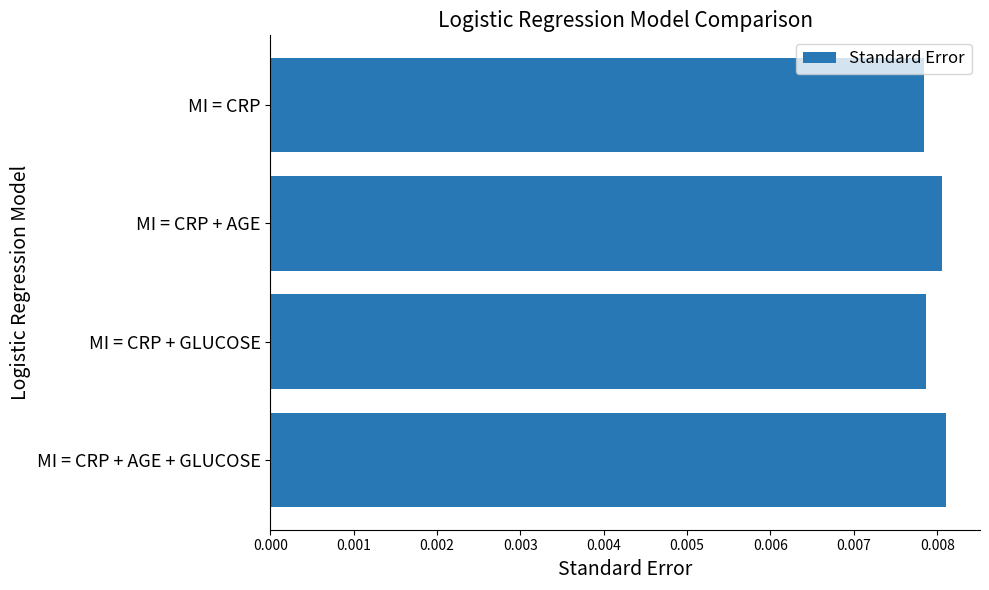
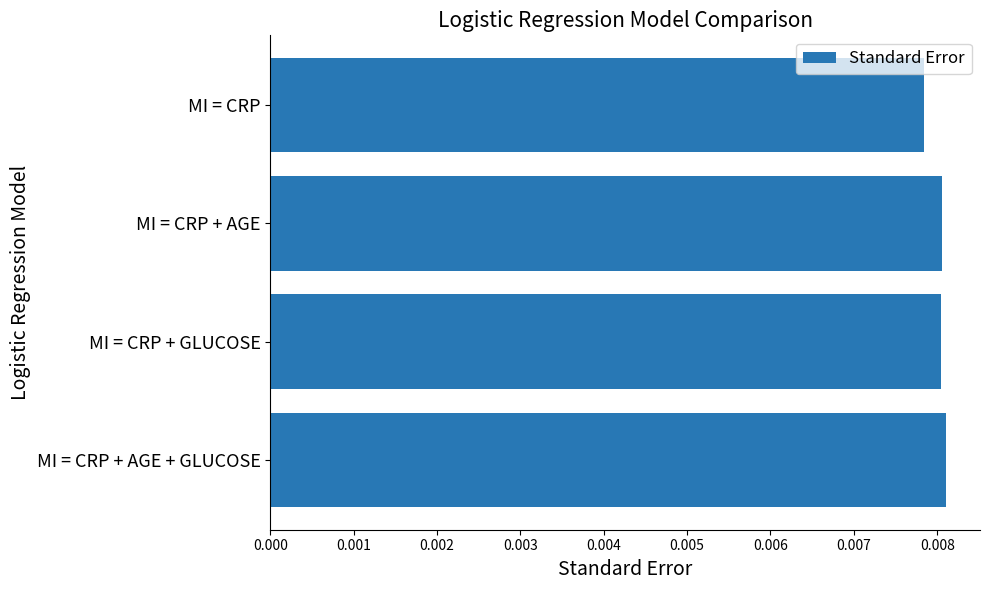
MI = CRP + GLUCOSE: 0.0079 -> 0.0080
